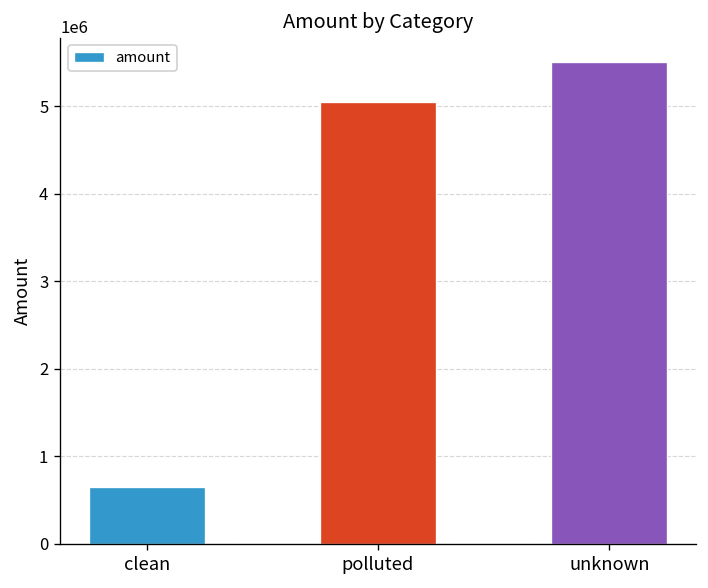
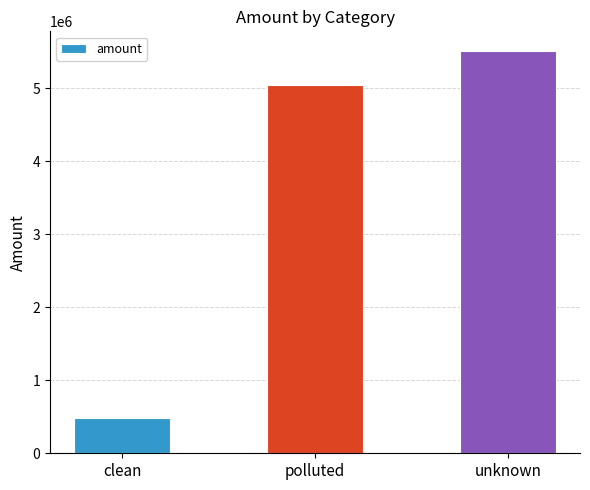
clean: 600000 -> 500000
